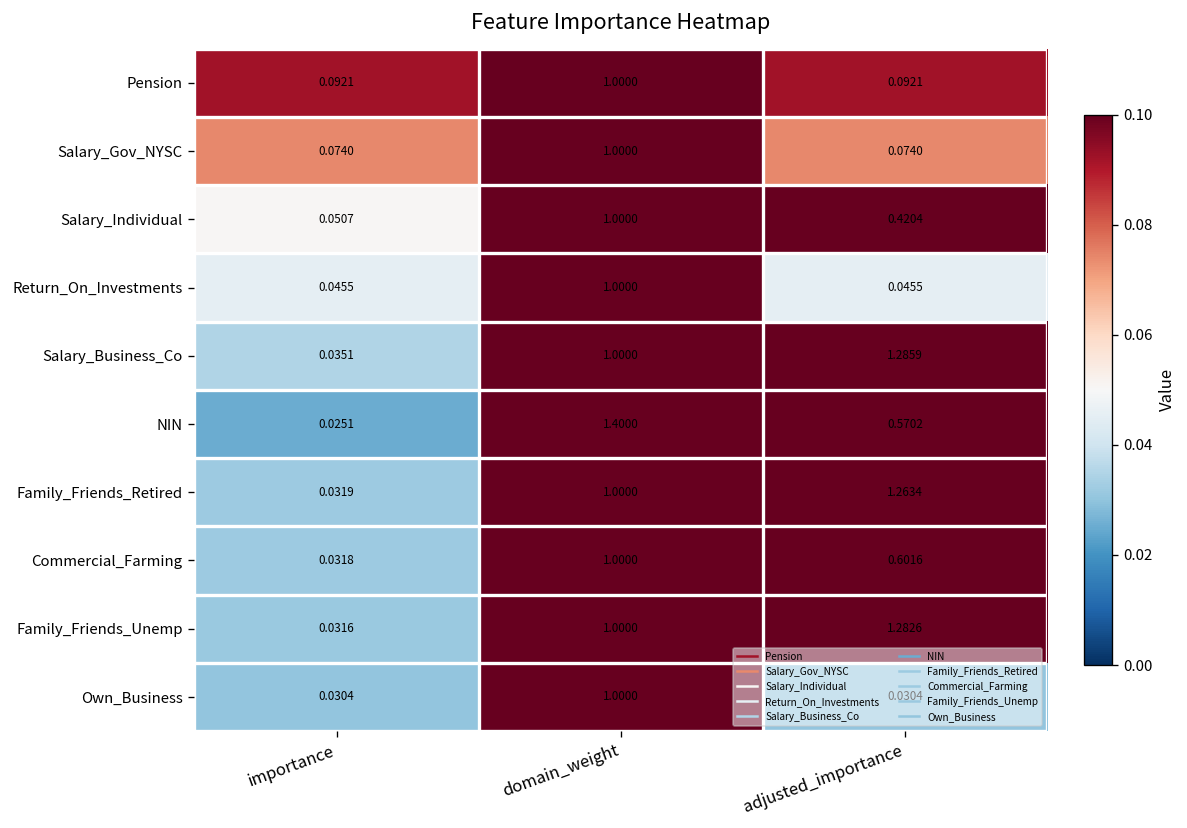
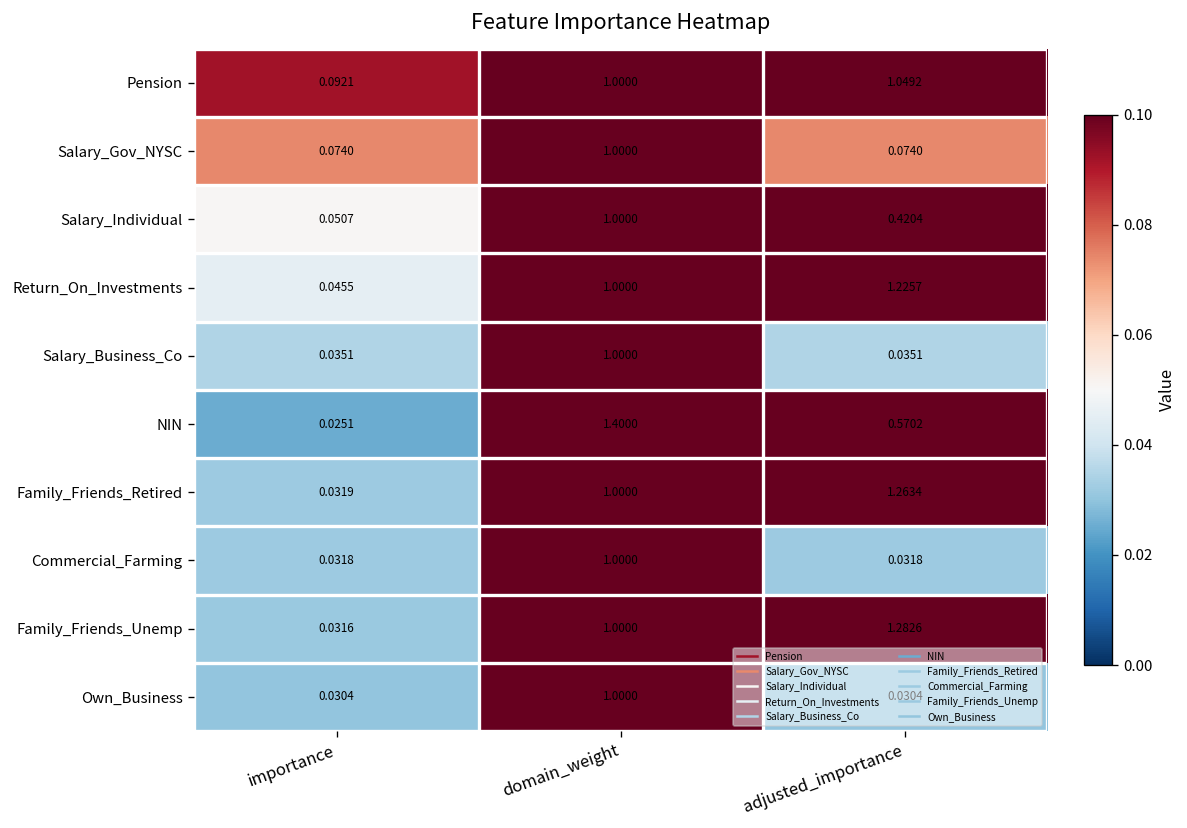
Pension, adjusted_importance: 0.0921 -> 1.0492
Return_On_Investments, adjusted_importance: 0.0455 -> 1.2257
Salary_Business_Co, adjusted_importance: 1.2859 -> 0.0351
Commercial_Farming, adjusted_importance: 0.6016 -> 0.0318
